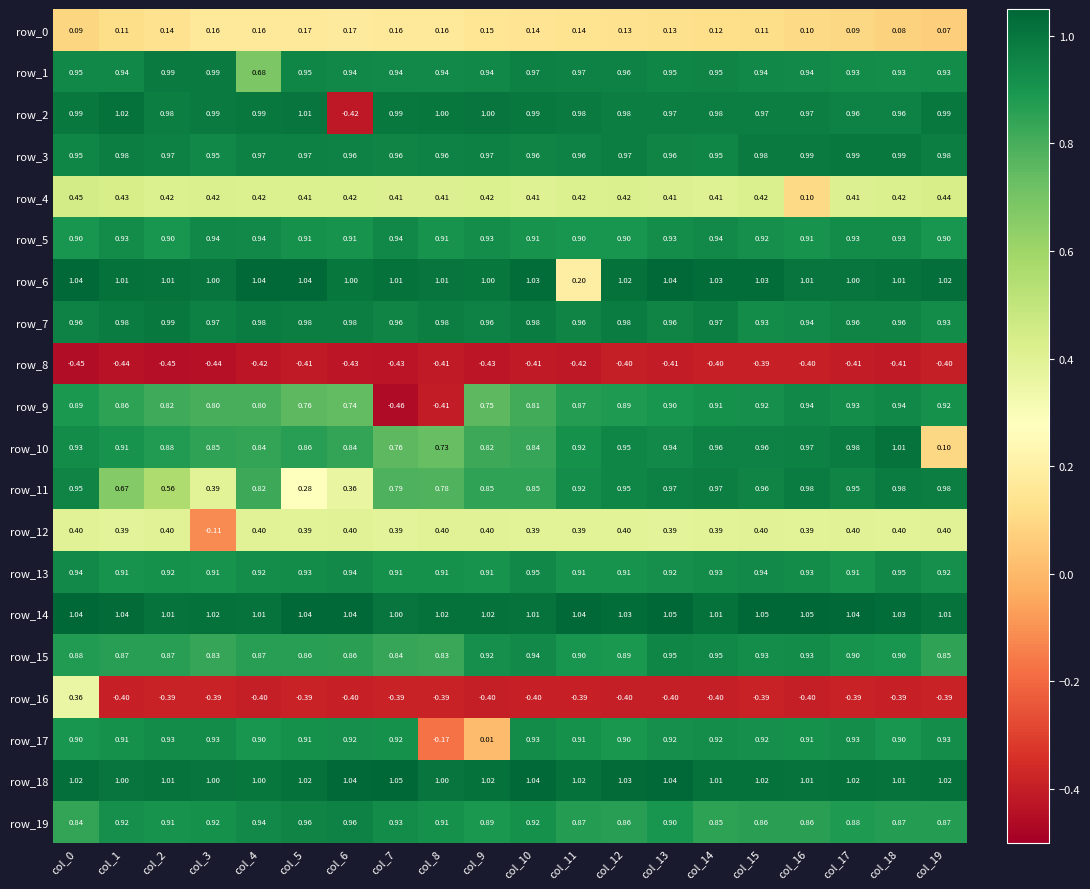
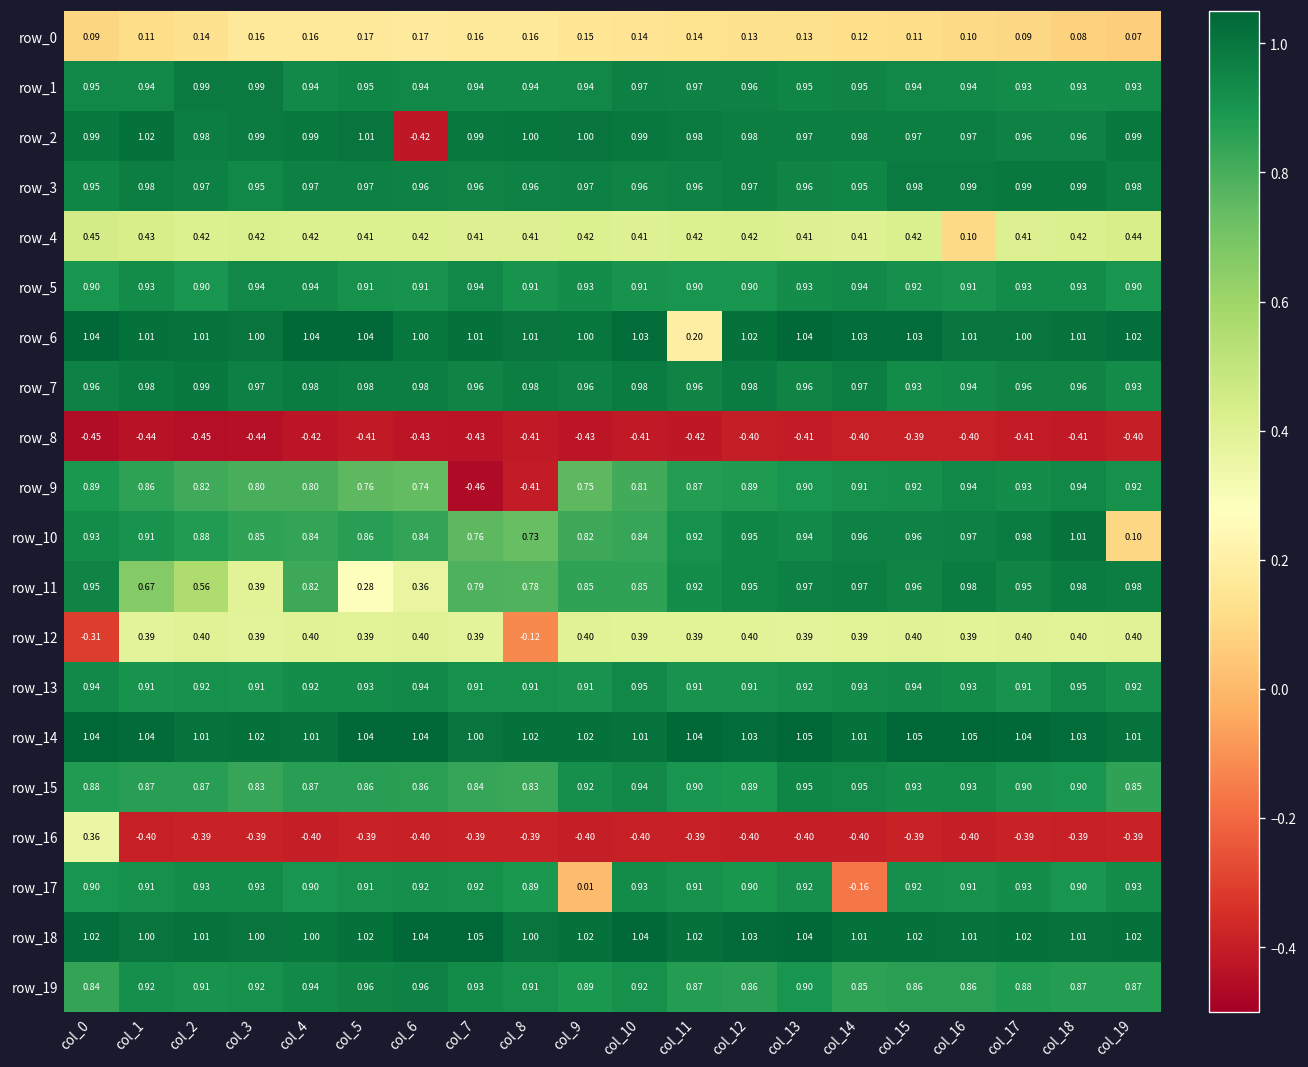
row_1, col_4: 0.68 -> 0.94
row_12, col_0: 0.40 -> -0.31
row_12, col_3: -0.11 -> 0.39
row_12, col_8: 0.40 -> -0.12
row_17, col_8: -0.17 -> 0.89
row_17, col_14: 0.92 -> -0.16
